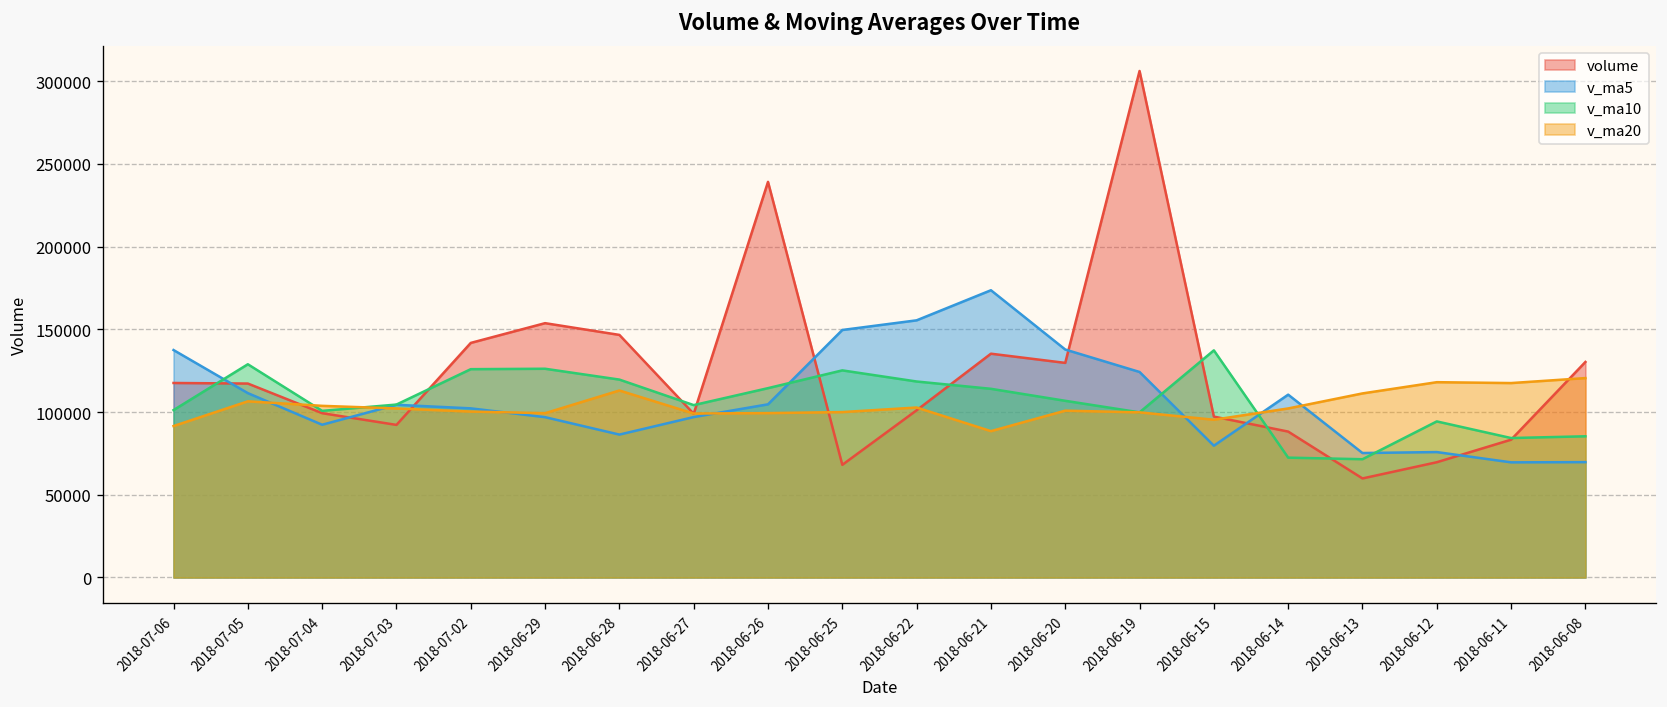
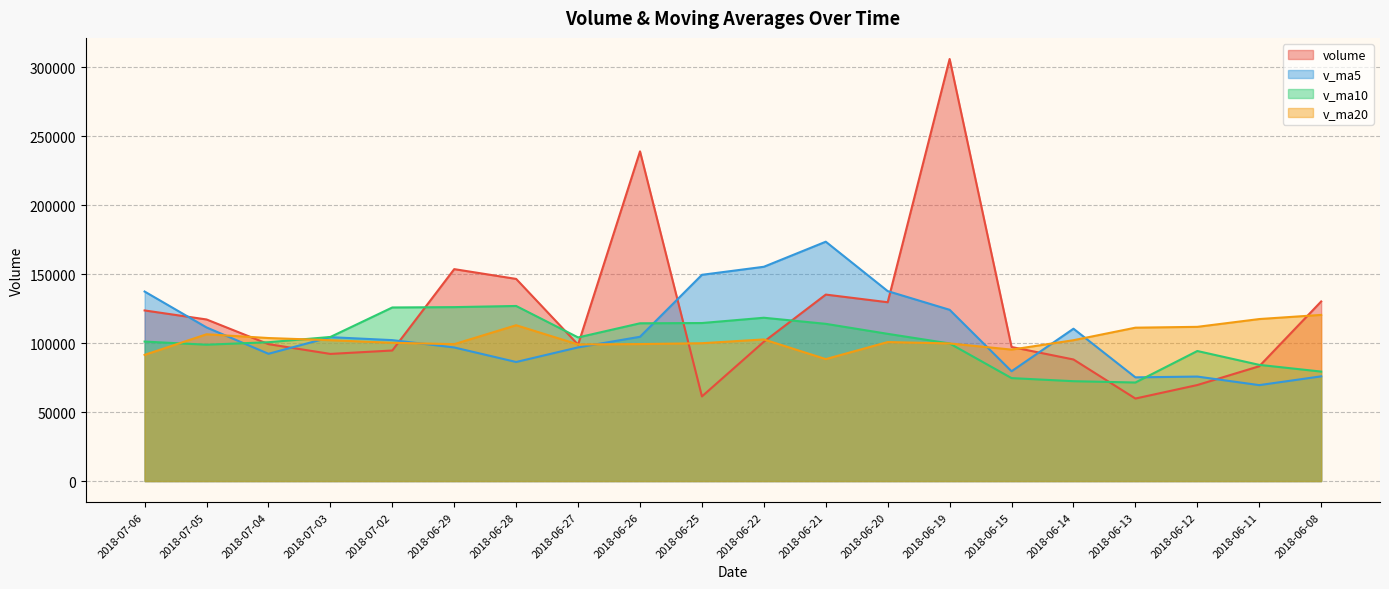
volume, 2018-07-06: 118000 -> 124000
v_ma10, 2018-07-05: 129000 -> 99000
volume, 2018-07-02: 142000 -> 95000
v_ma10, 2018-06-28: 120000 -> 127000
volume, 2018-06-25: 68000 -> 61000
v_ma10, 2018-06-25: 125000 -> 115000
v_ma10, 2018-06-15: 137000 -> 75000
v_ma20, 2018-06-12: 118000 -> 112000
v_ma5, 2018-06-08: 70000 -> 76000
v_ma10, 2018-06-08: 85000 -> 79000
